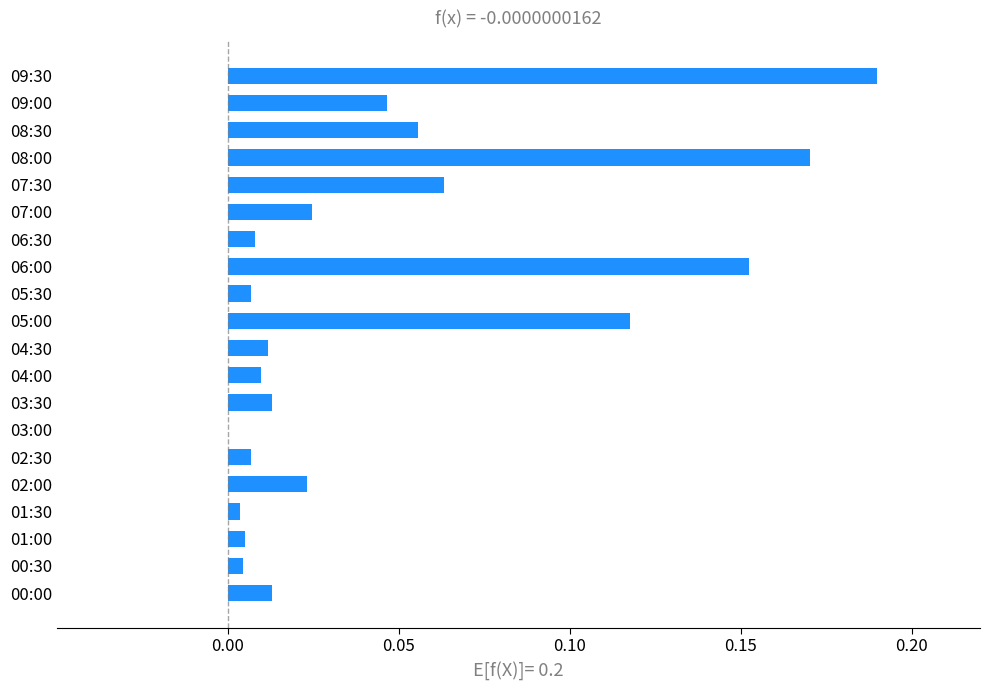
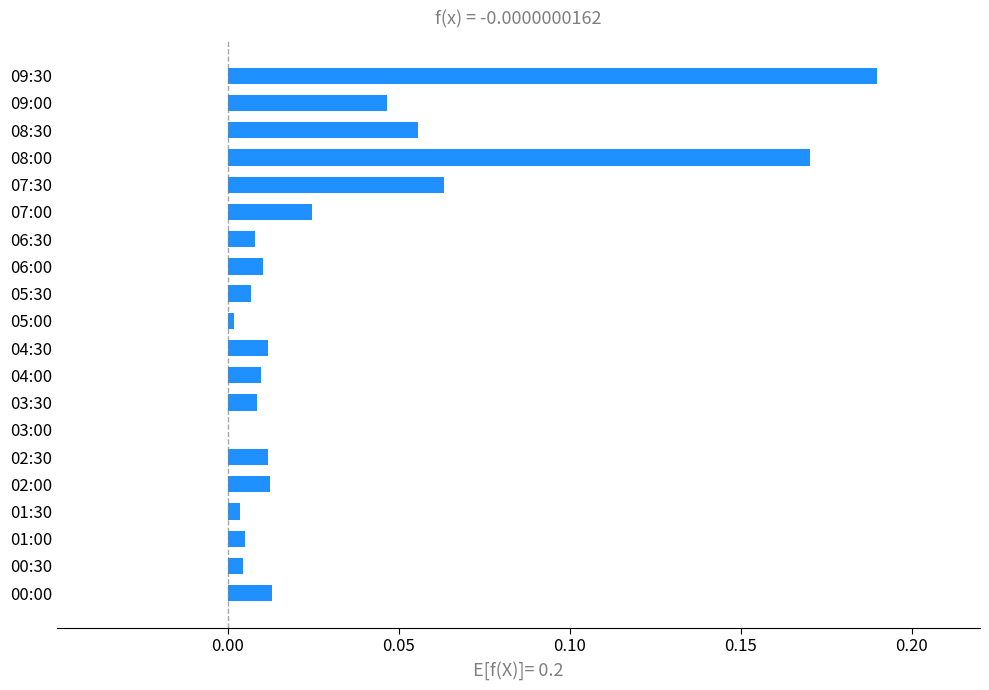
06:00: 0.152 -> 0.010
05:00: 0.118 -> 0.002
03:30: 0.013 -> 0.008
02:30: 0.007 -> 0.012
02:00: 0.023 -> 0.012
